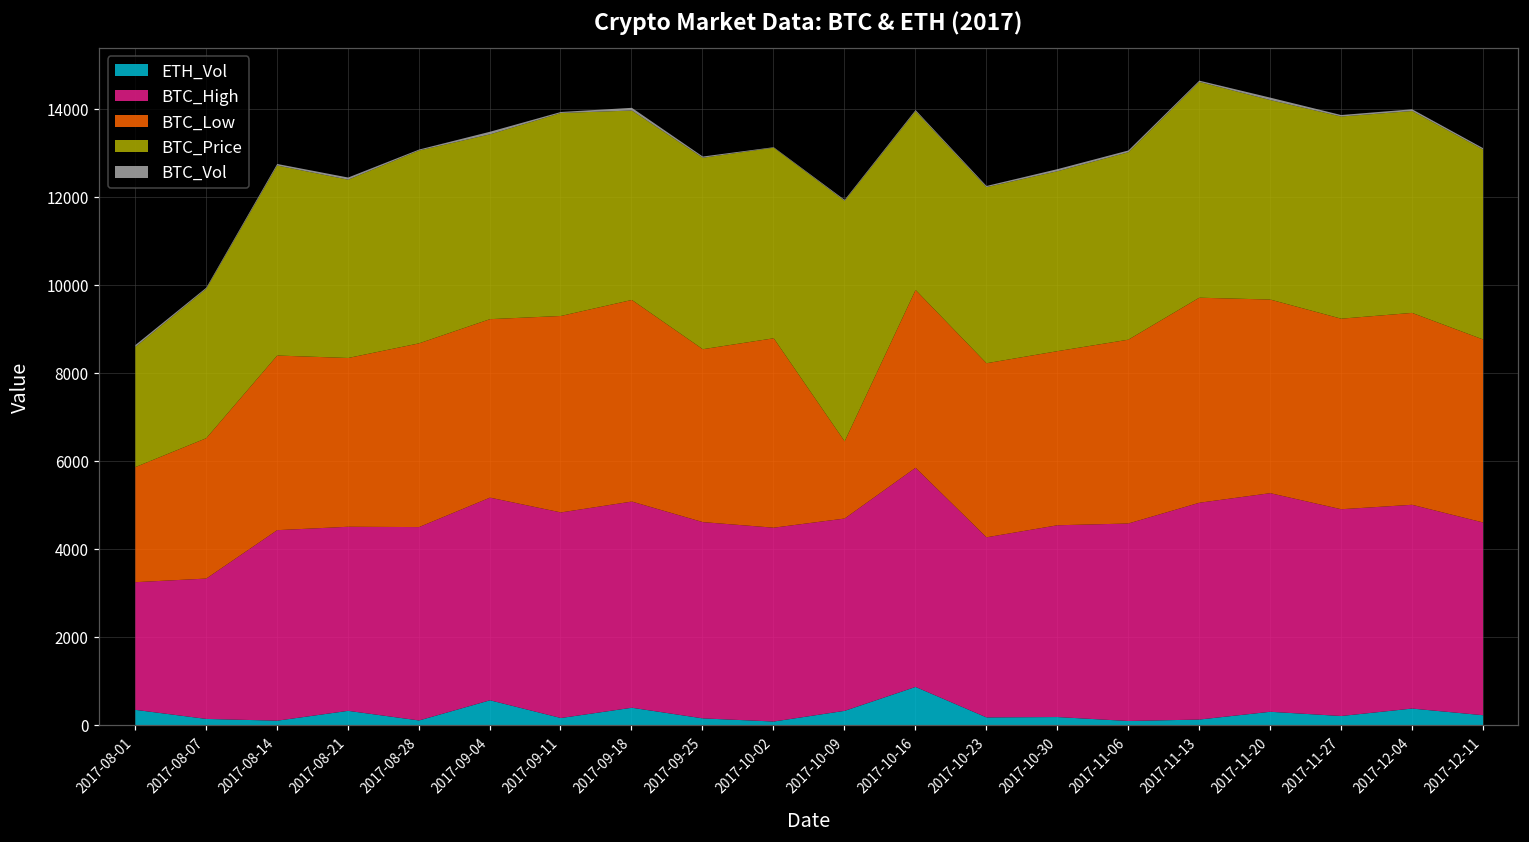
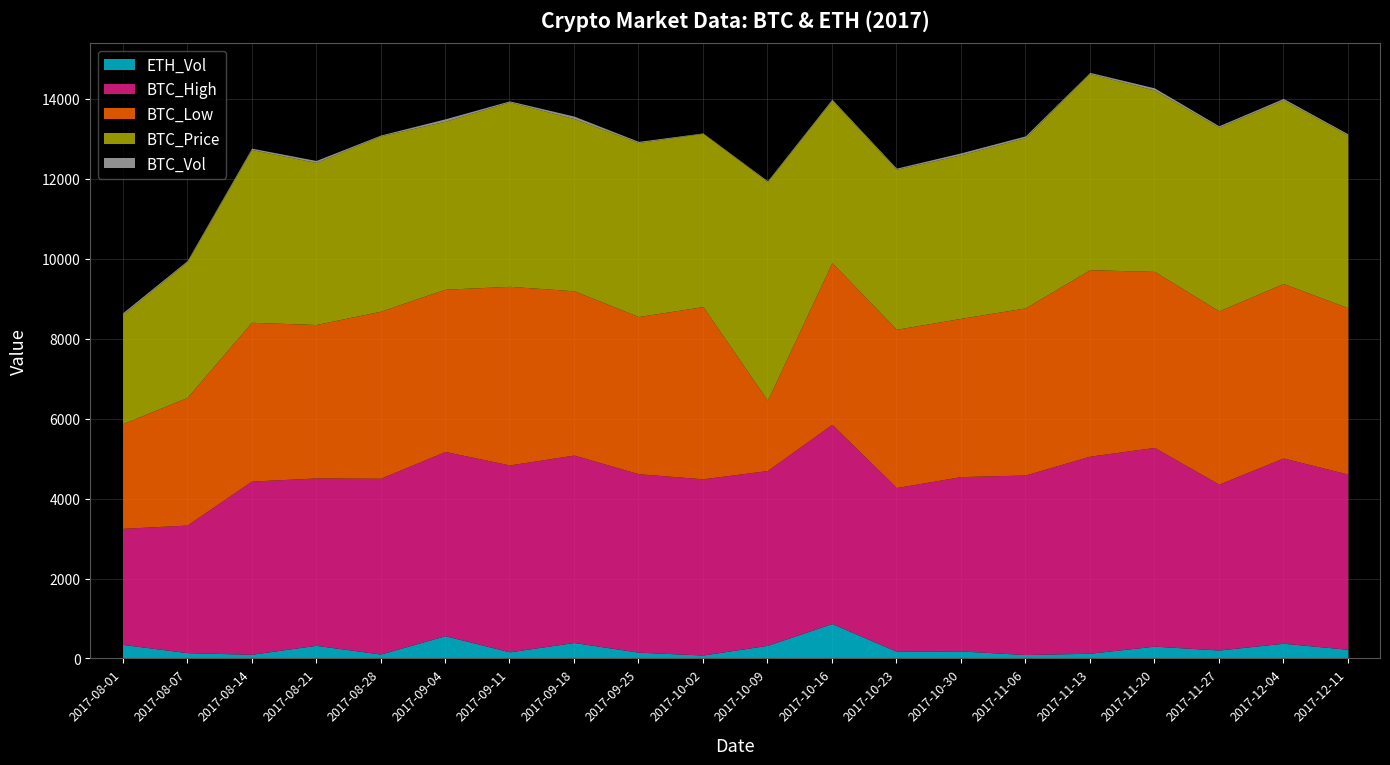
BTC_Low, 2017-09-18: 4600 -> 4100
BTC_High, 2017-11-27: 4700 -> 4100
